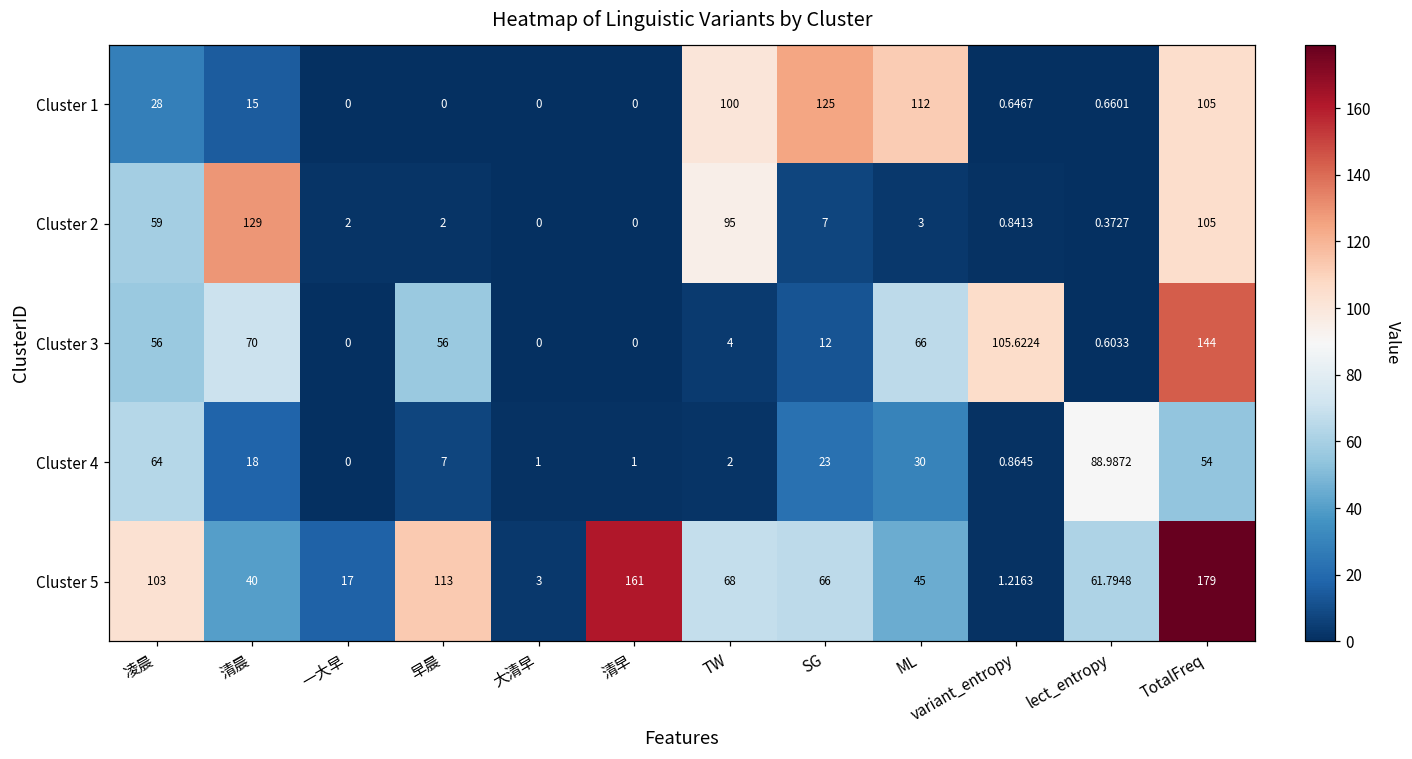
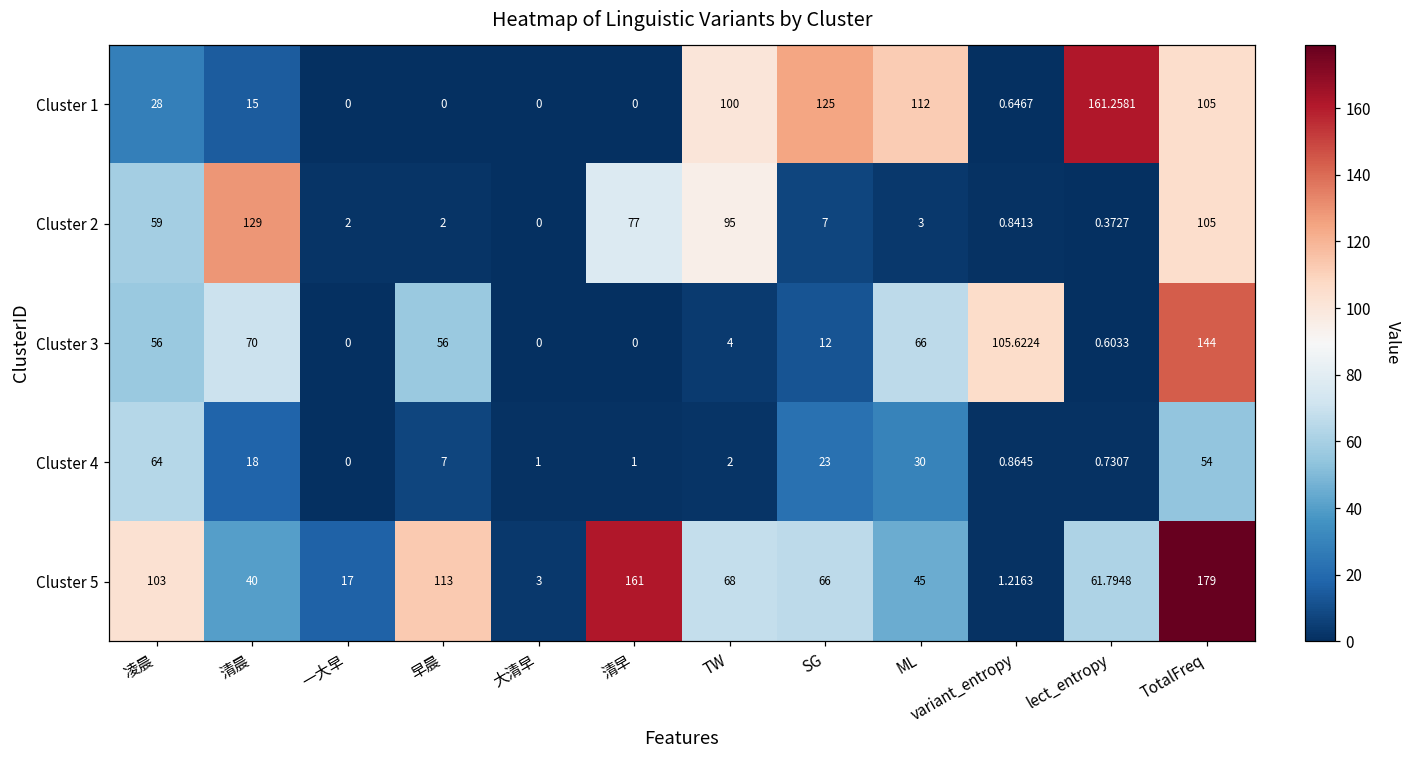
Cluster 1, lect_entropy: 0.6601 -> 161.2581
Cluster 2, 清早: 0 -> 77
Cluster 4, lect_entropy: 88.9872 -> 0.7307
